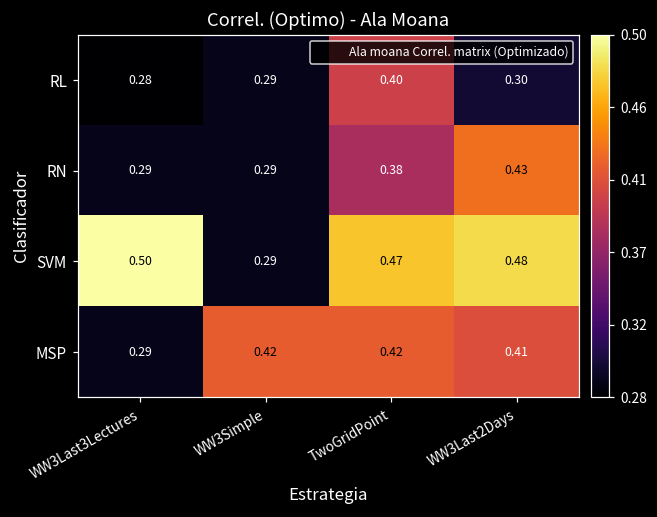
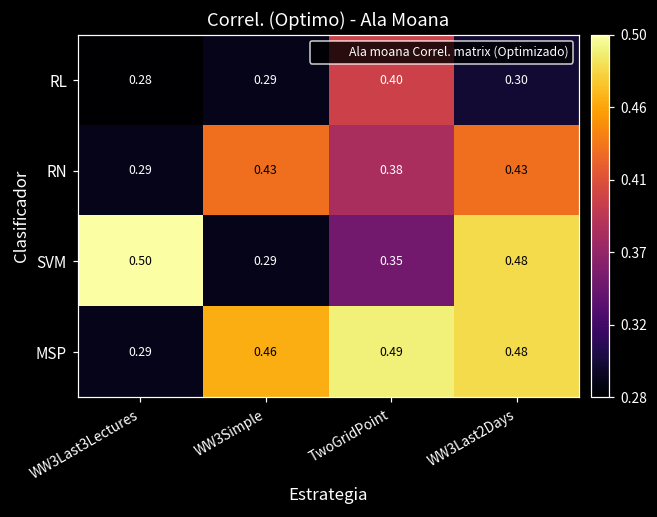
RN, WW3Simple: 0.29 -> 0.43
SVM, TwoGridPoint: 0.47 -> 0.35
MSP, WW3Simple: 0.42 -> 0.46
MSP, TwoGridPoint: 0.42 -> 0.49
MSP, WW3Last2Days: 0.41 -> 0.48
